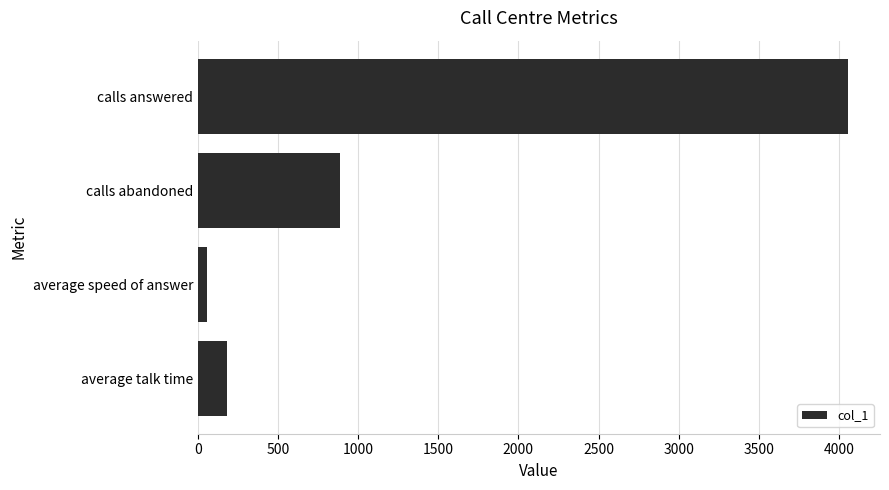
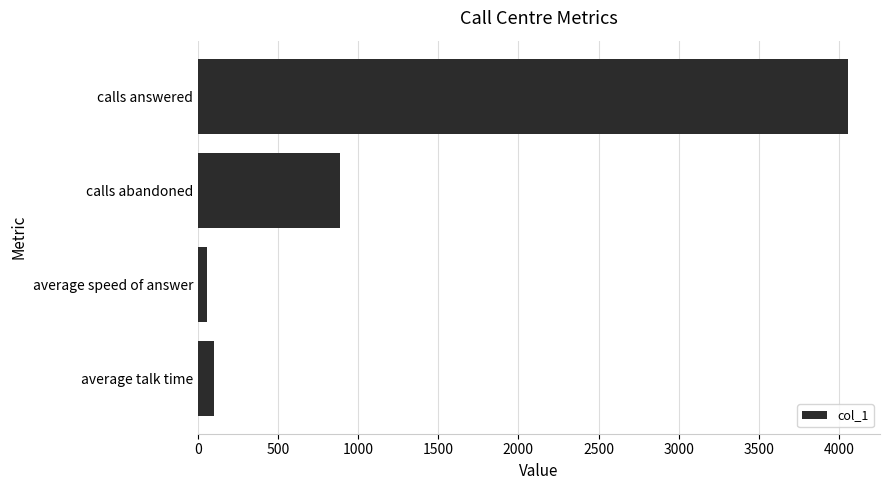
average talk time: 180 -> 100
